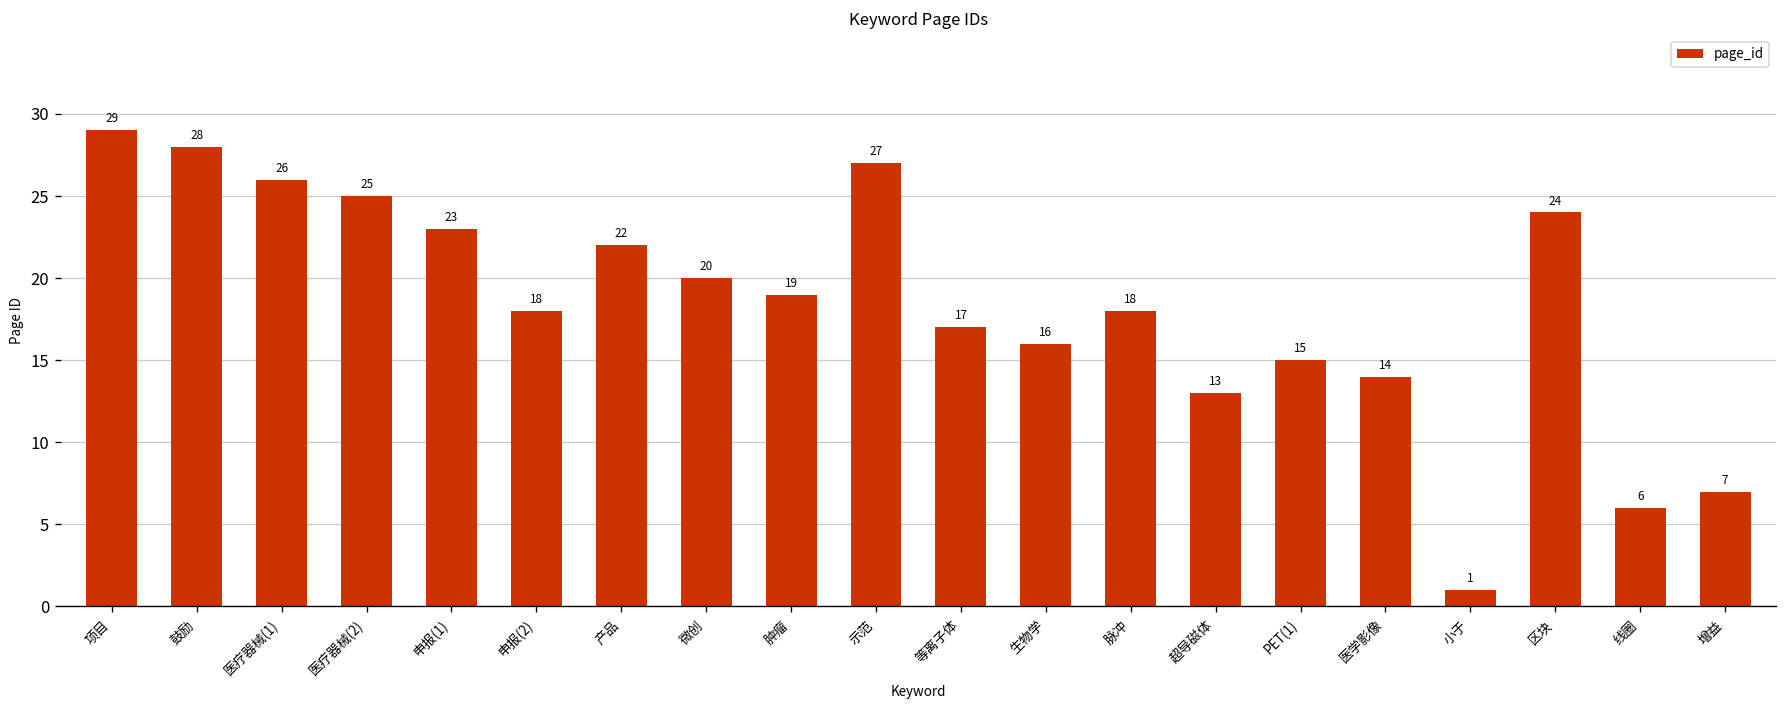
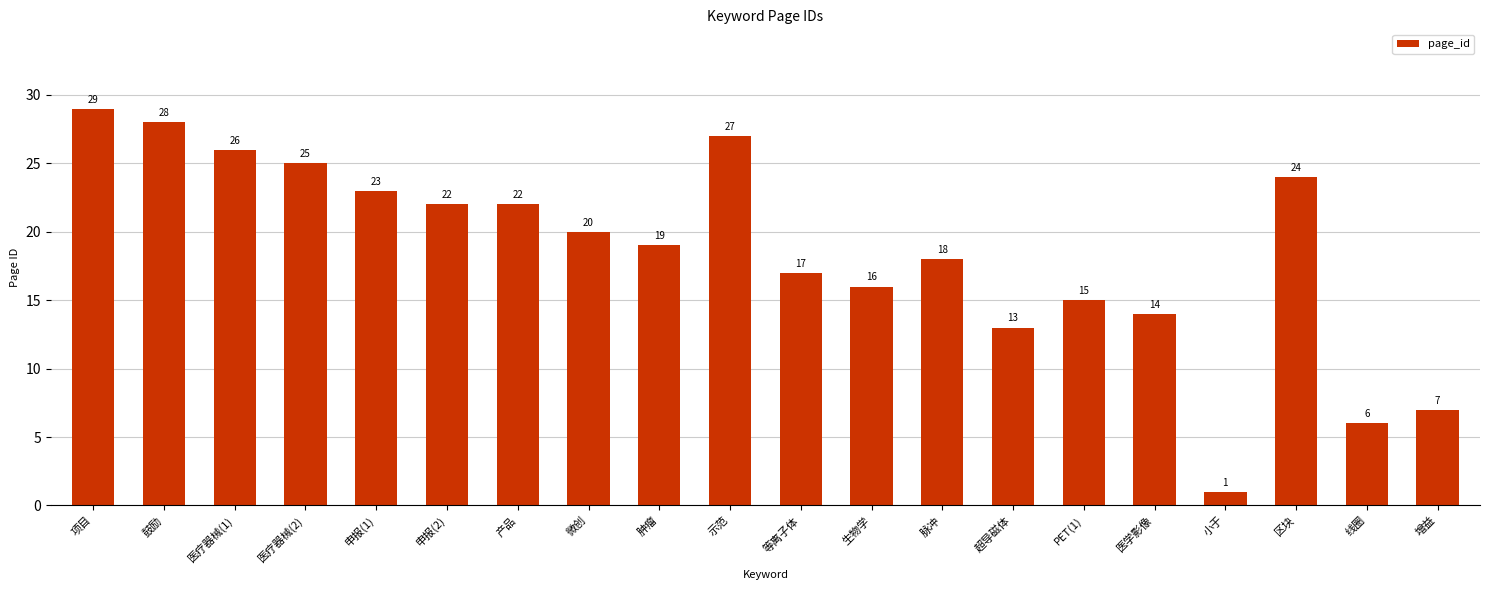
申报(2): 18 -> 22
